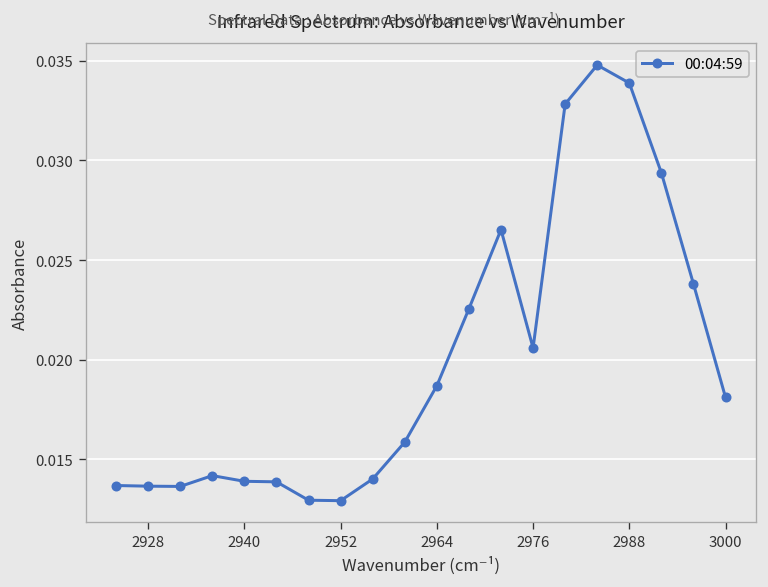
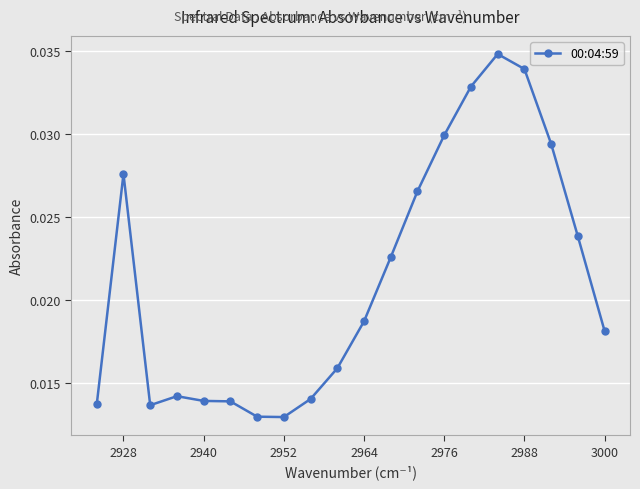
2928: 0.0136 -> 0.0276
2976: 0.0206 -> 0.0299
